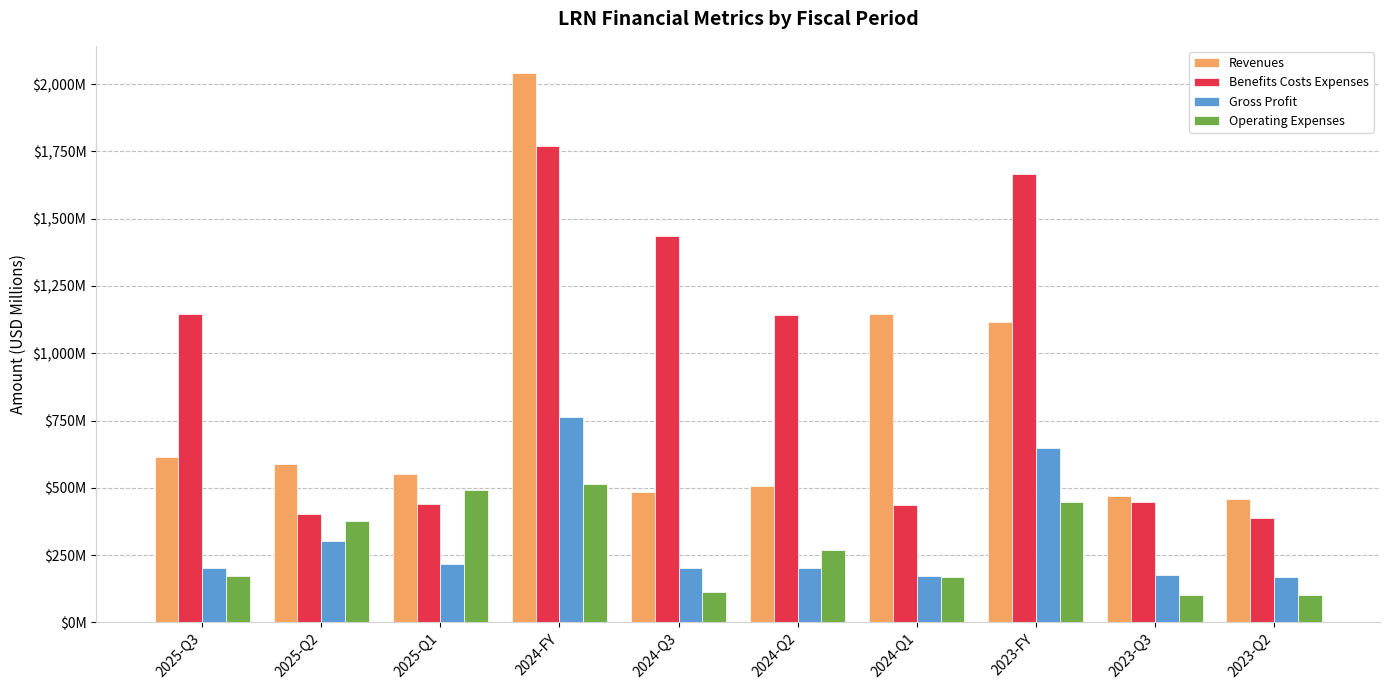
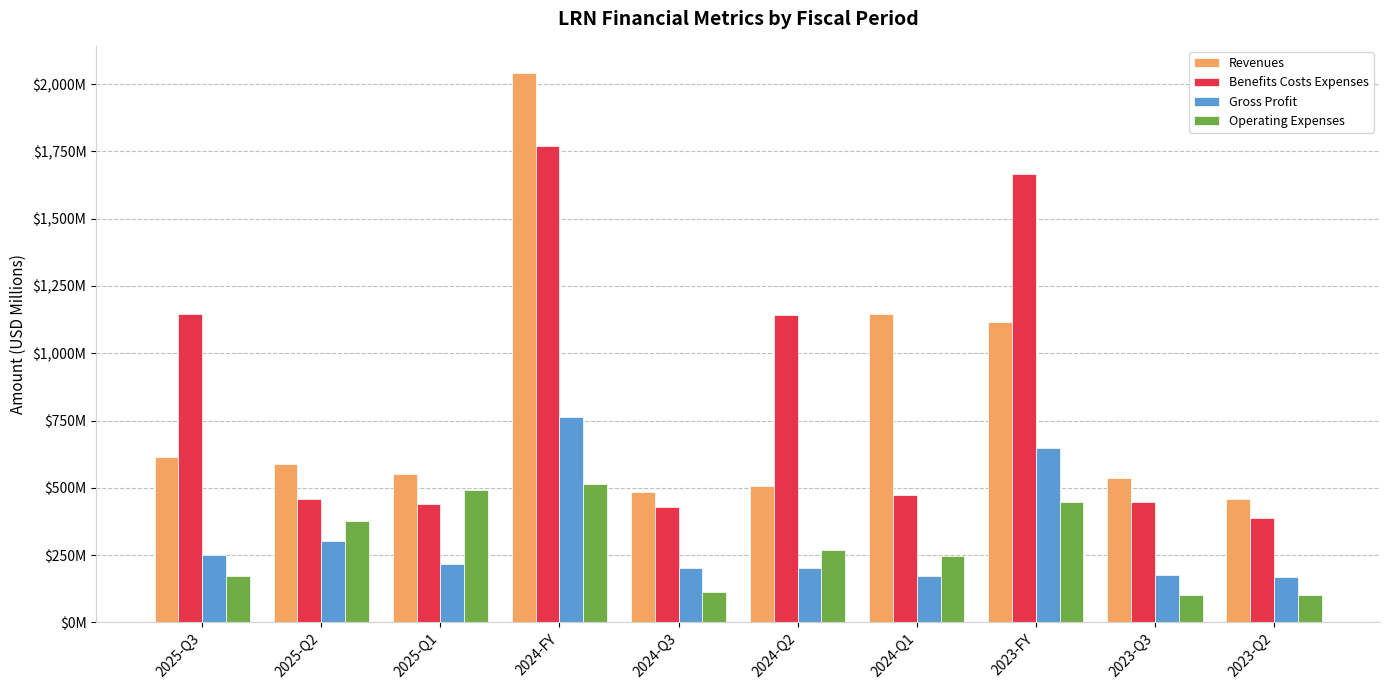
Gross Profit, 2025-Q3: $200,000,000 -> $250,000,000
Benefits Costs Expenses, 2025-Q2: $400,000,000 -> $460,000,000
Benefits Costs Expenses, 2024-Q3: $1,440,000,000 -> $430,000,000
Benefits Costs Expenses, 2024-Q1: $430,000,000 -> $470,000,000
Operating Expenses, 2024-Q1: $170,000,000 -> $250,000,000
Revenues, 2023-Q3: $470,000,000 -> $540,000,000
